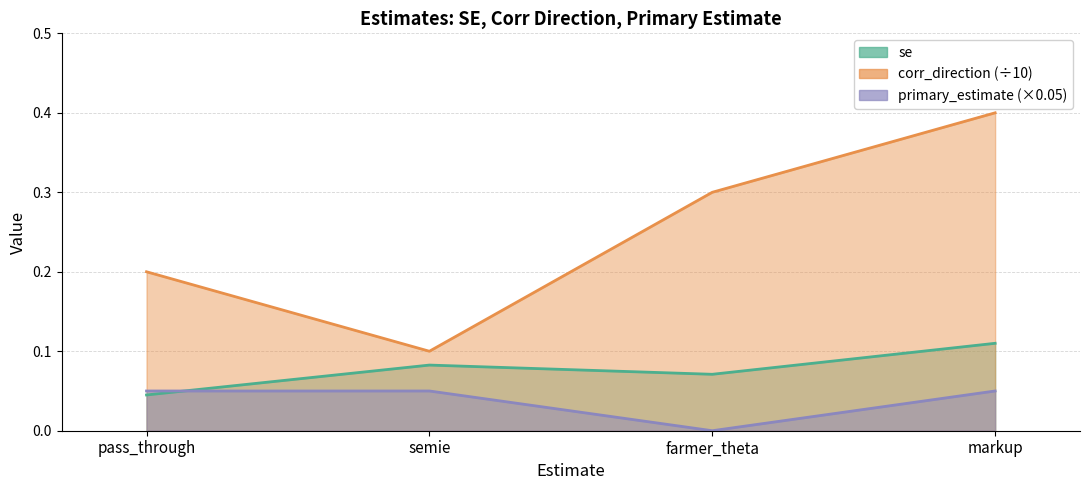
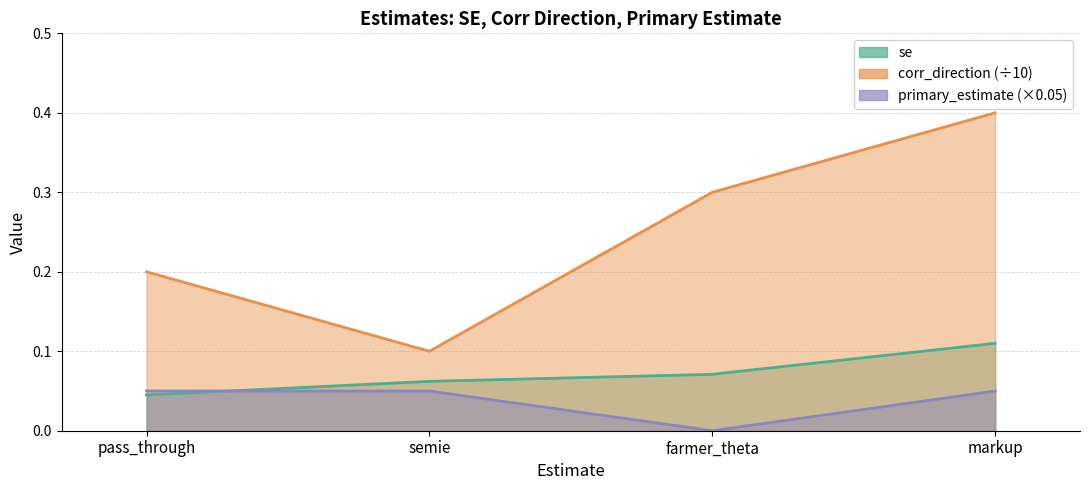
se, semie: 0.08 -> 0.06
